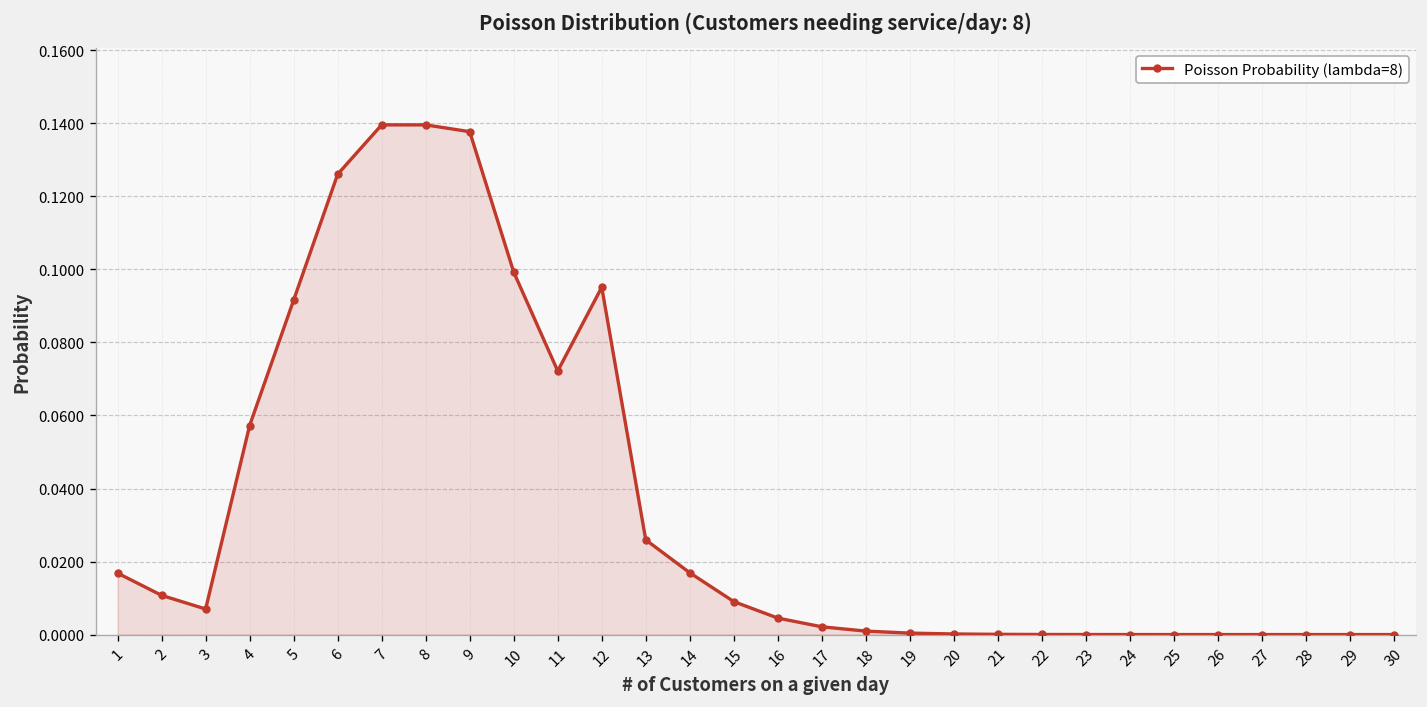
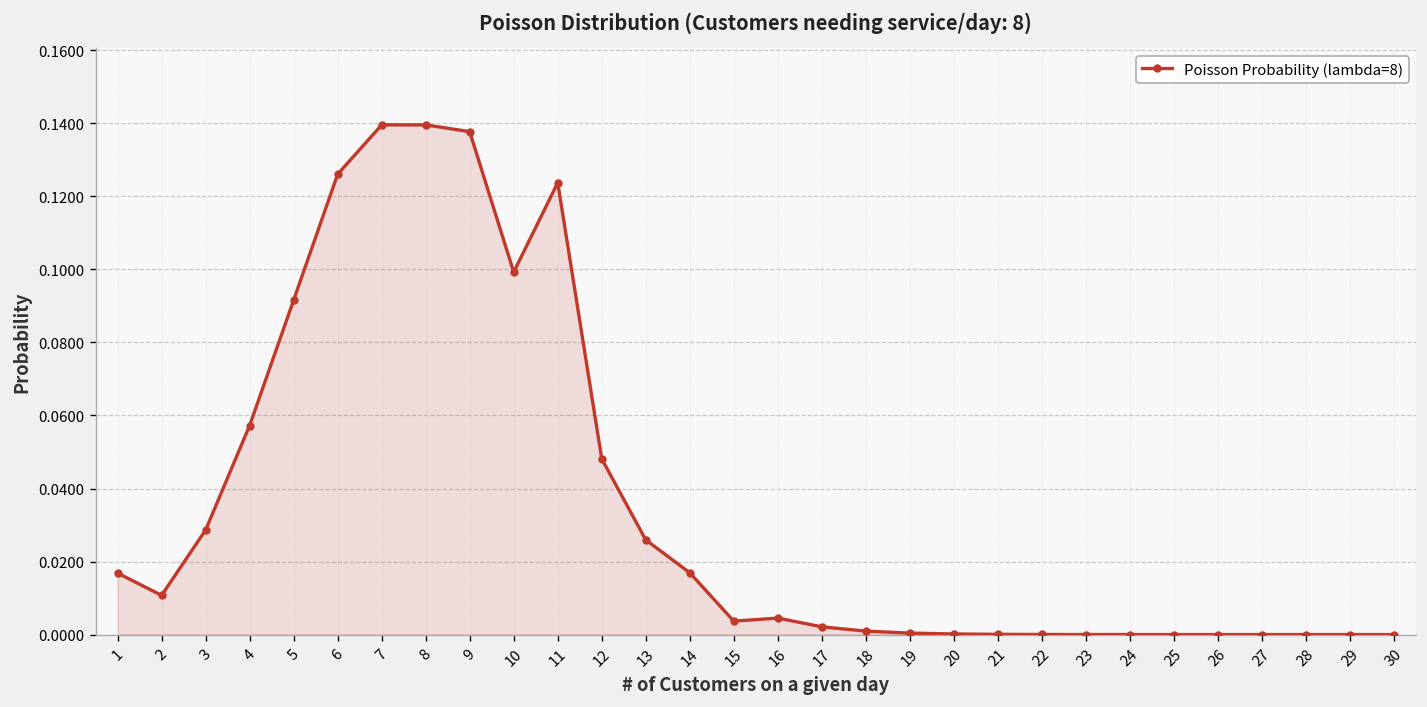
3: 0.007 -> 0.029
11: 0.072 -> 0.124
12: 0.095 -> 0.048
15: 0.009 -> 0.004
